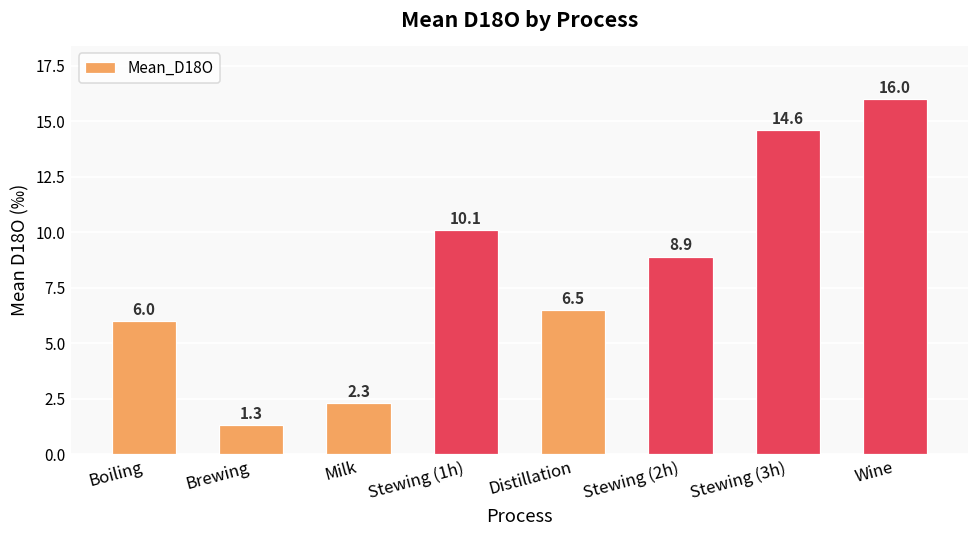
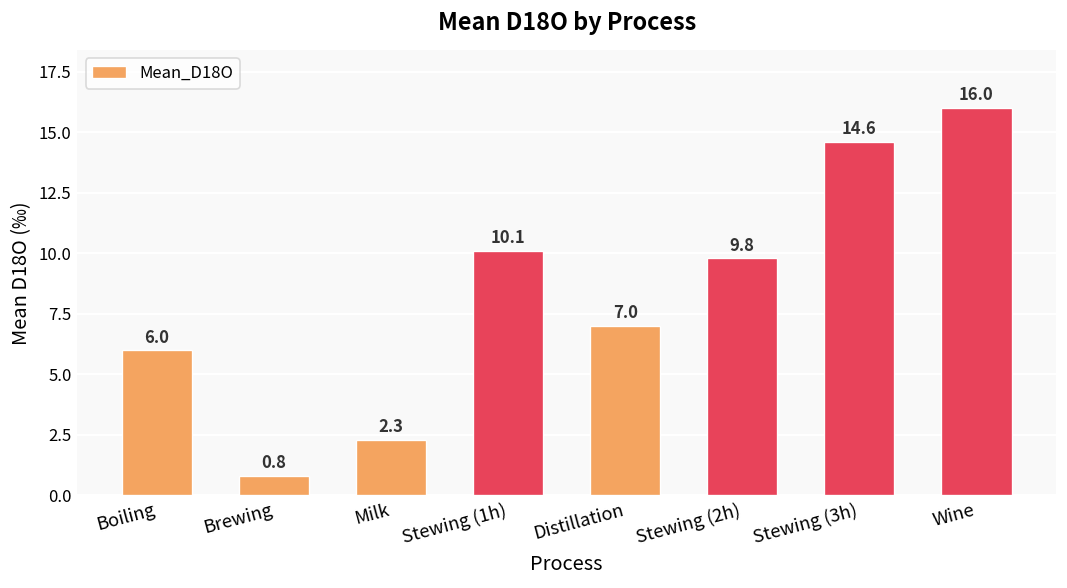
Brewing: 1.3 -> 0.8
Distillation: 6.5 -> 7.0
Stewing (2h): 8.9 -> 9.8
